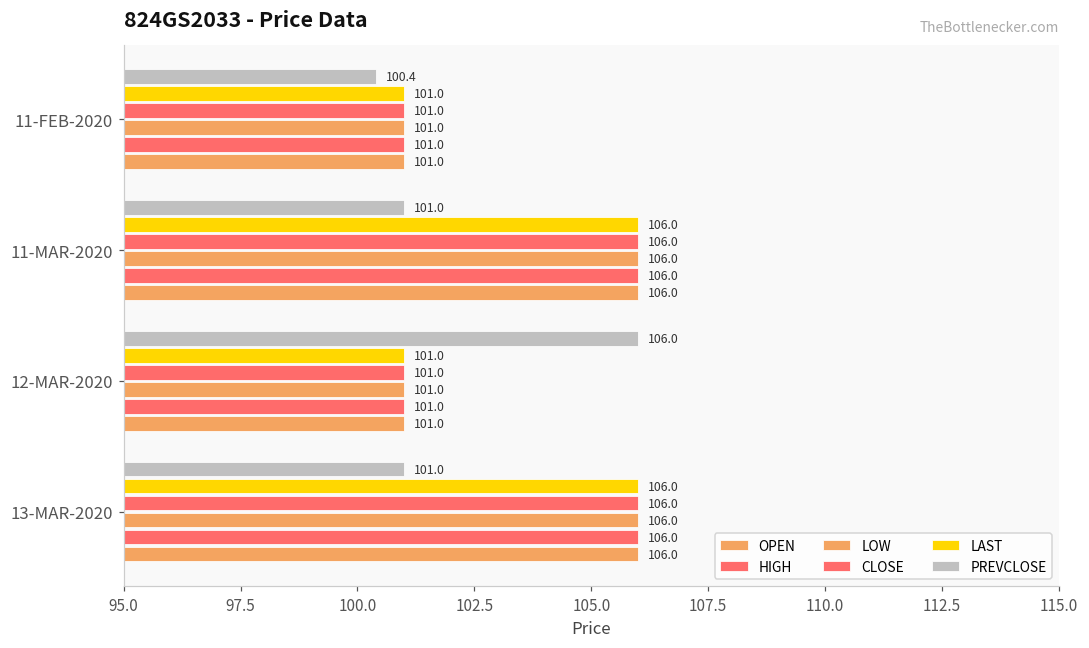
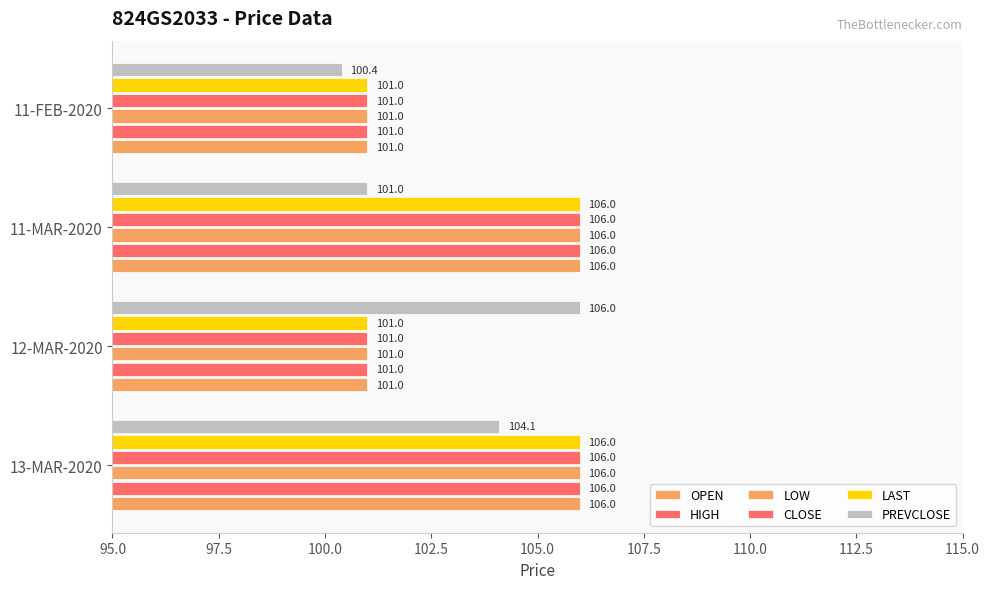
PREVCLOSE, 13-MAR-2020: 101.0 -> 104.1
